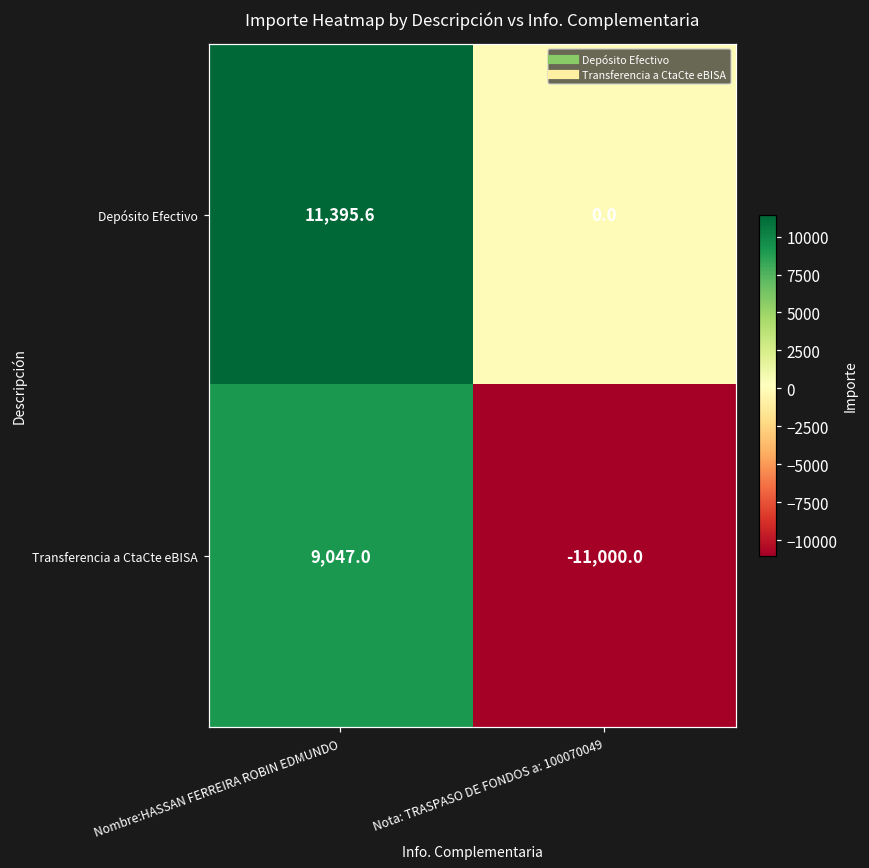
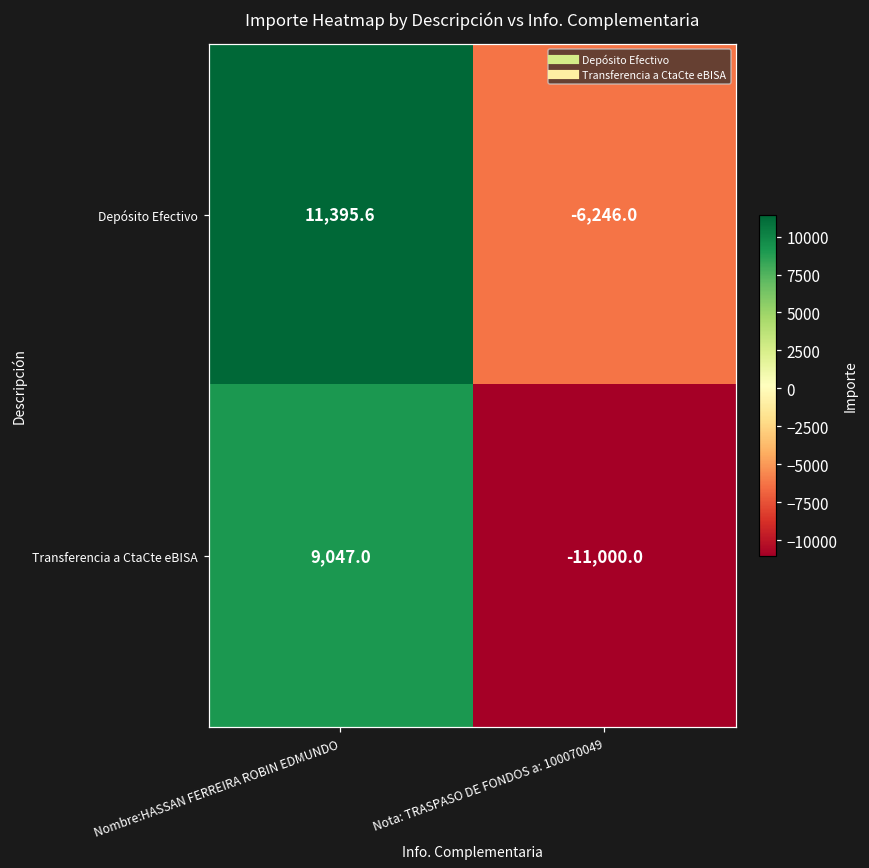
Depósito Efectivo, Nota: TRASPASO DE FONDOS a: 100070049: 0.0 -> -6,246.0
